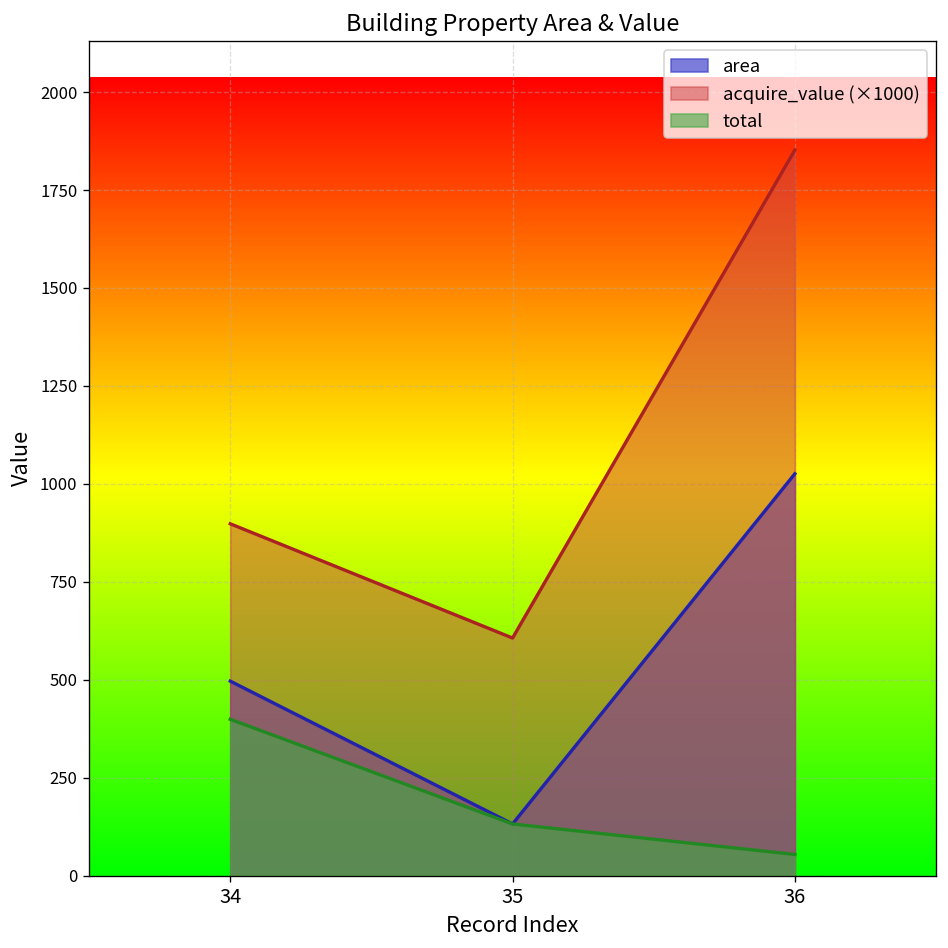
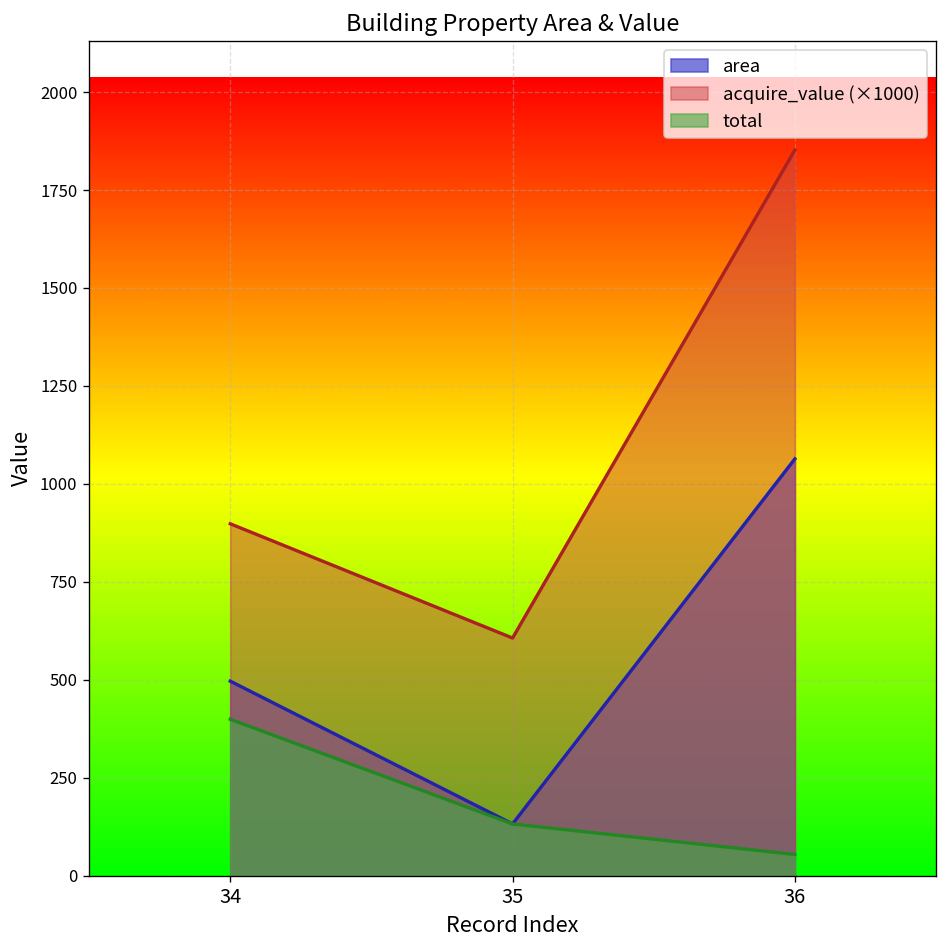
area, 36: 1030 -> 1060
